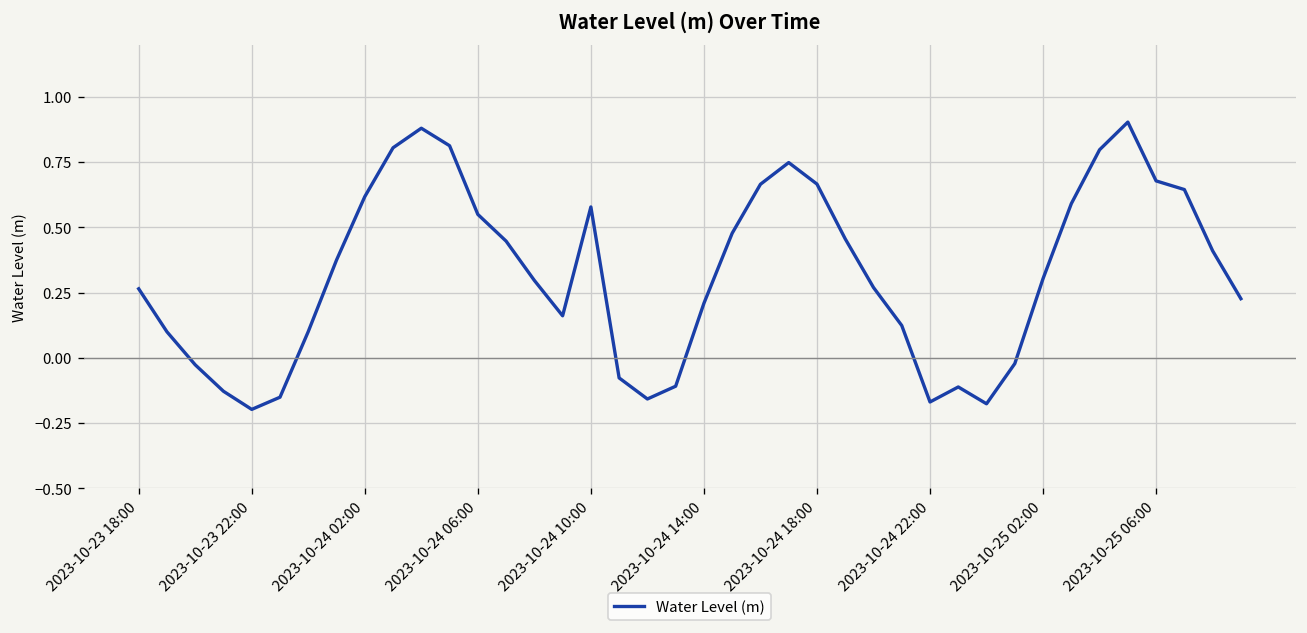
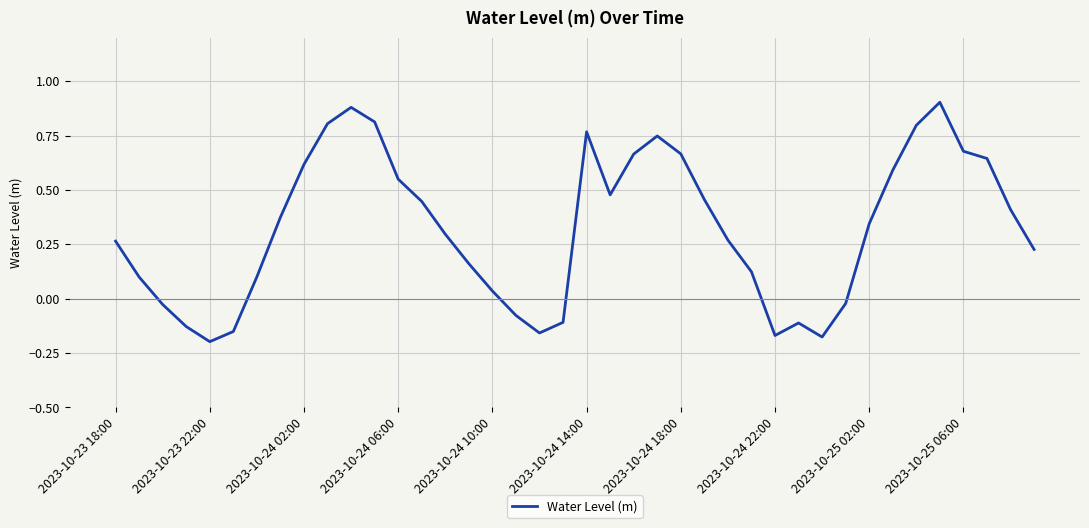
2023-10-24 10:00: 0.58 -> 0.04
2023-10-24 14:00: 0.21 -> 0.77
2023-10-25 02:00: 0.30 -> 0.34
